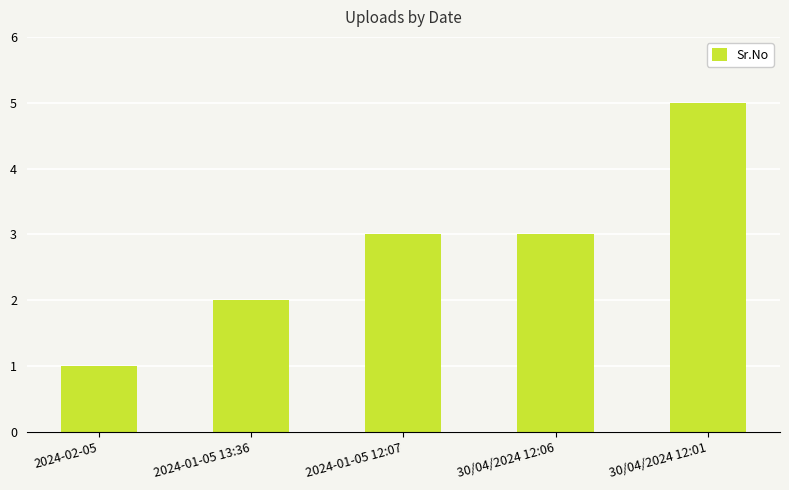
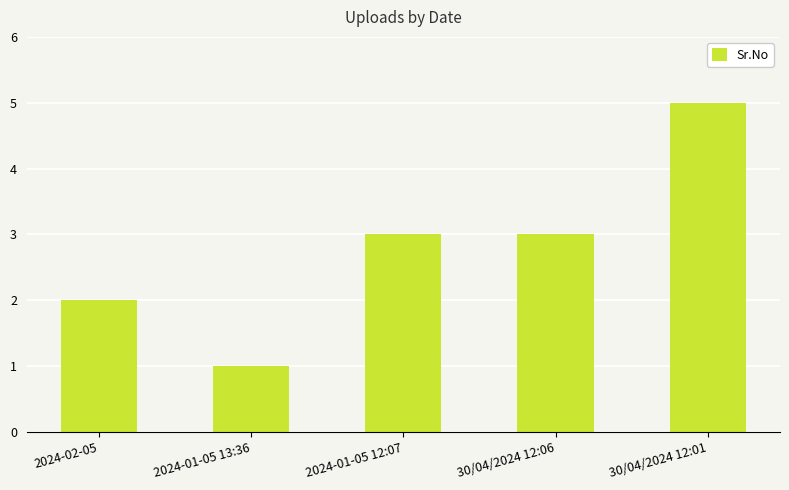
2024-02-05: 1 -> 2
2024-01-05 13:36: 2 -> 1
